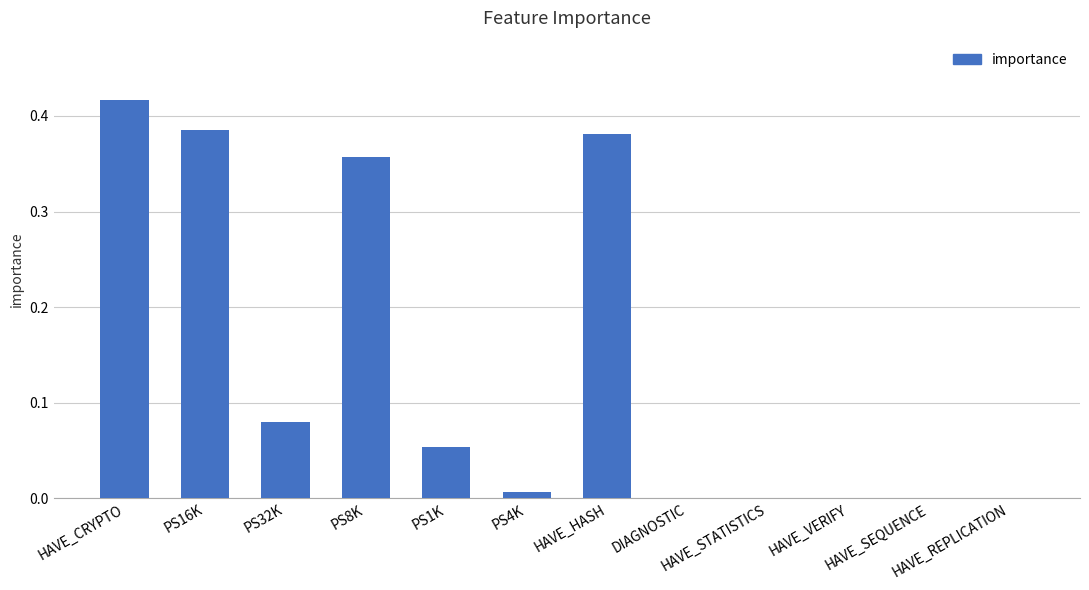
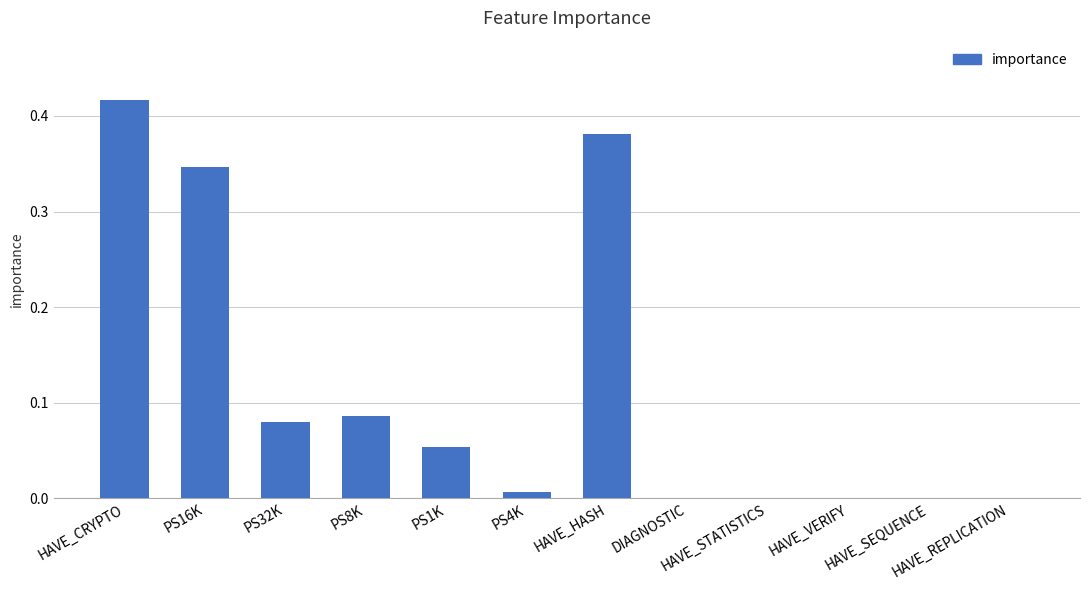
PS16K: 0.39 -> 0.35
PS8K: 0.36 -> 0.09
